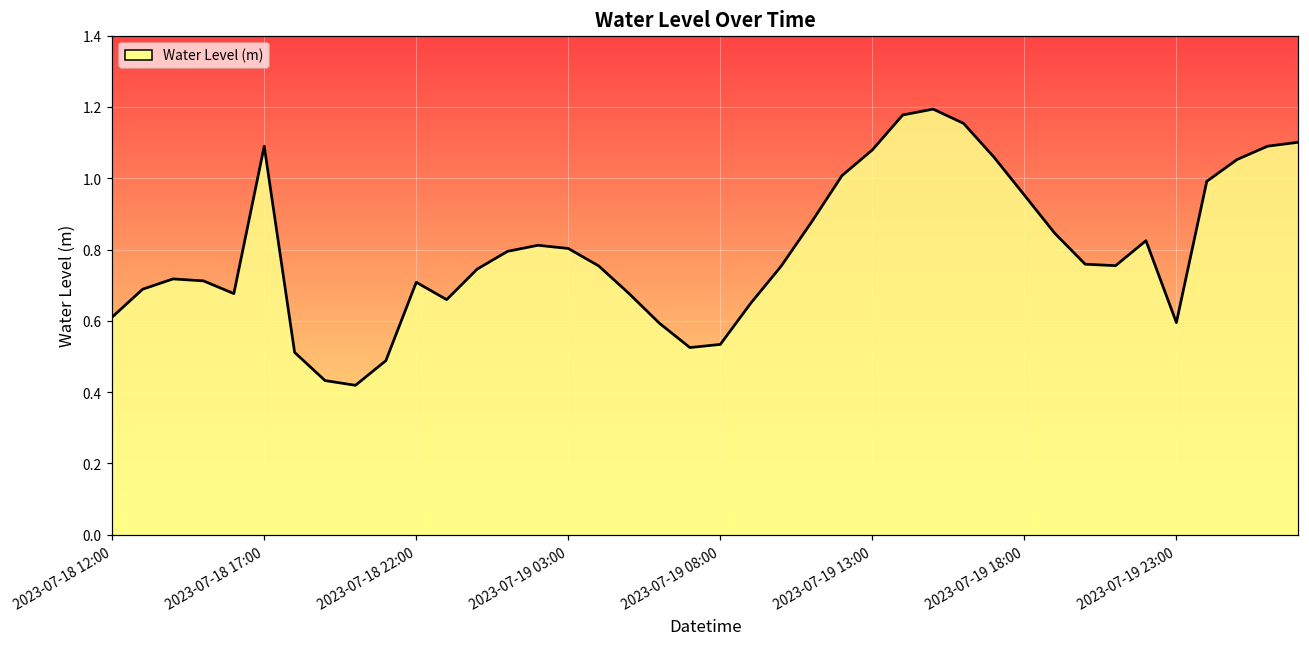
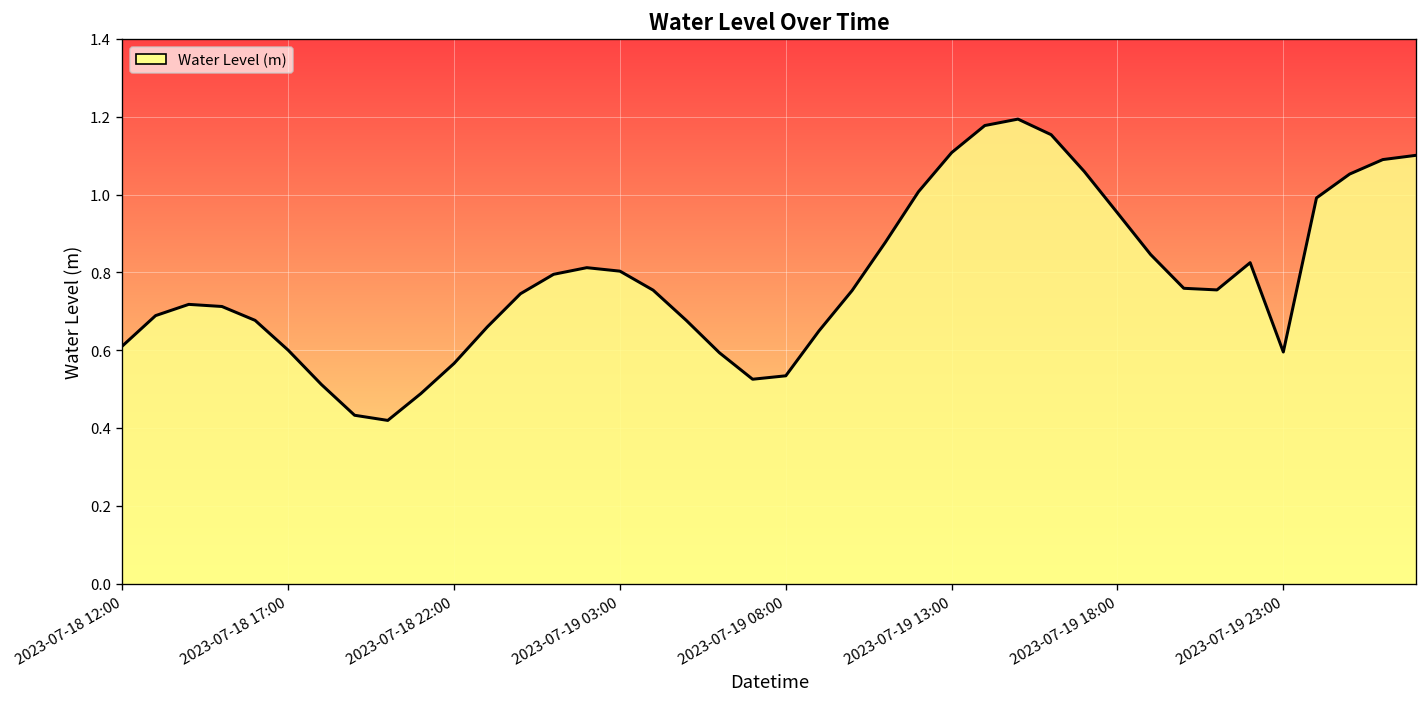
2023-07-18 17:00: 1.09 -> 0.60
2023-07-18 22:00: 0.71 -> 0.57
2023-07-19 13:00: 1.08 -> 1.11
